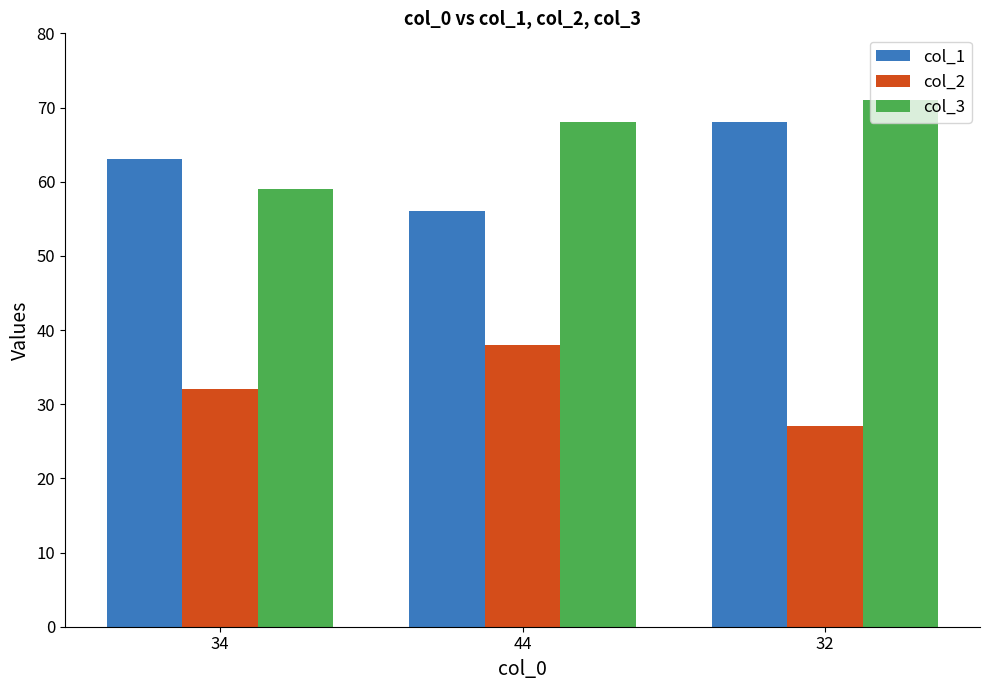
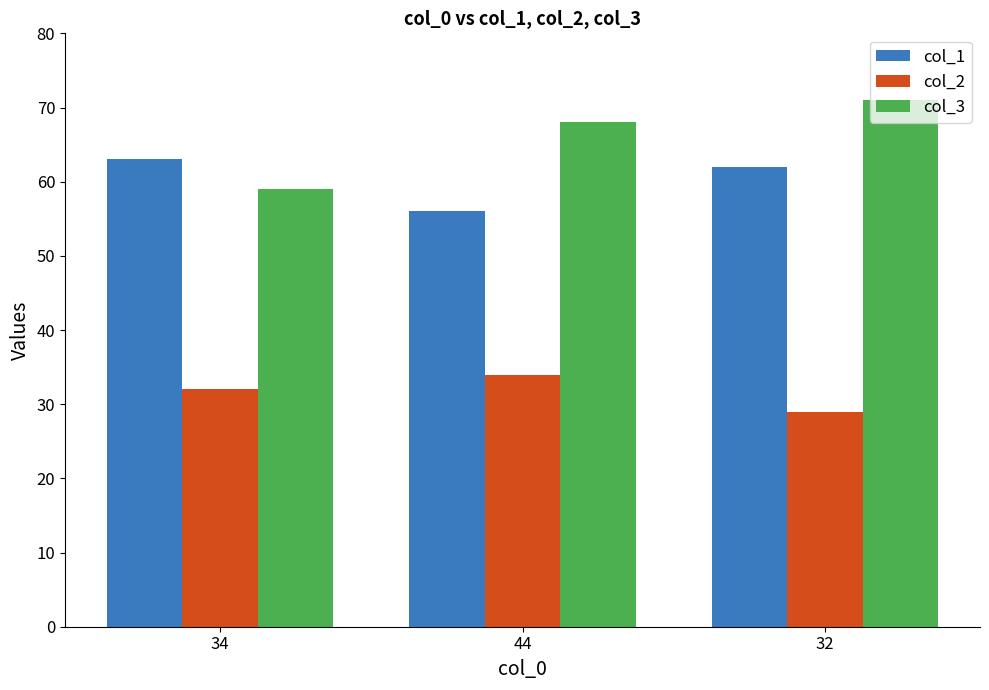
col_2, 44: 38 -> 34
col_1, 32: 68 -> 62
col_2, 32: 27 -> 29
